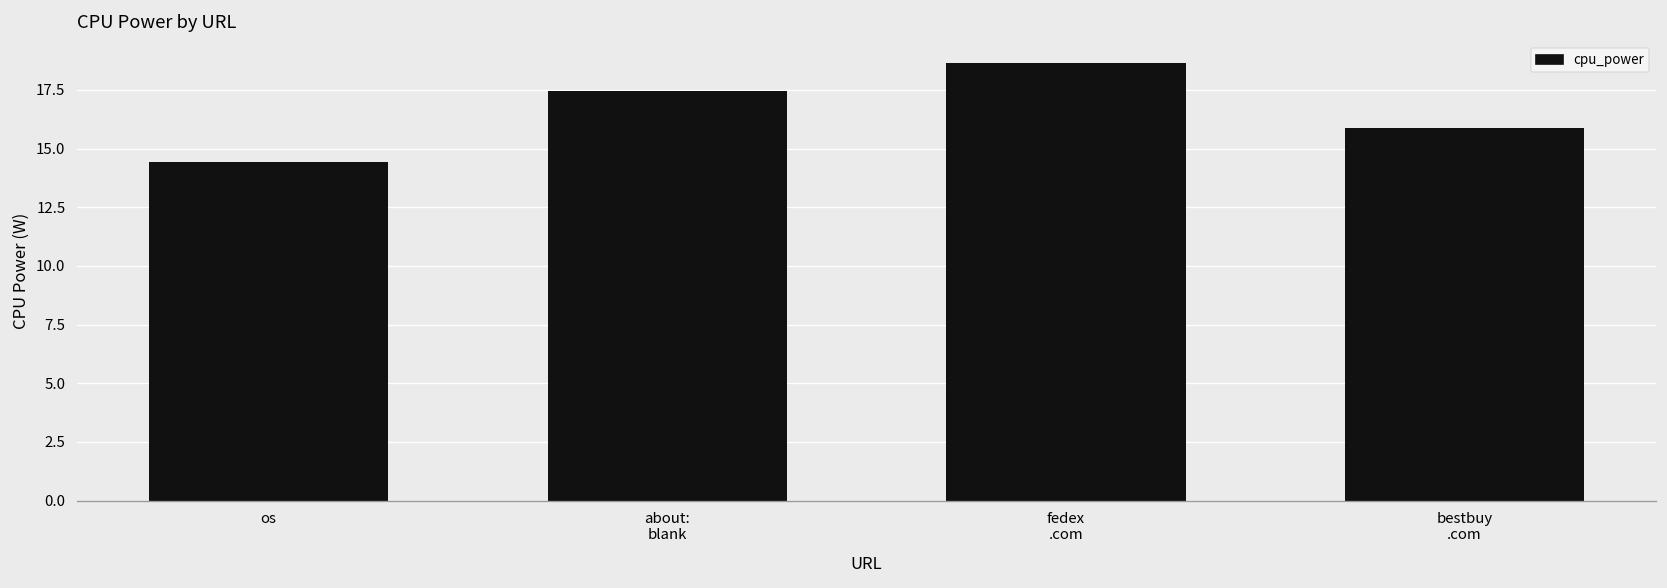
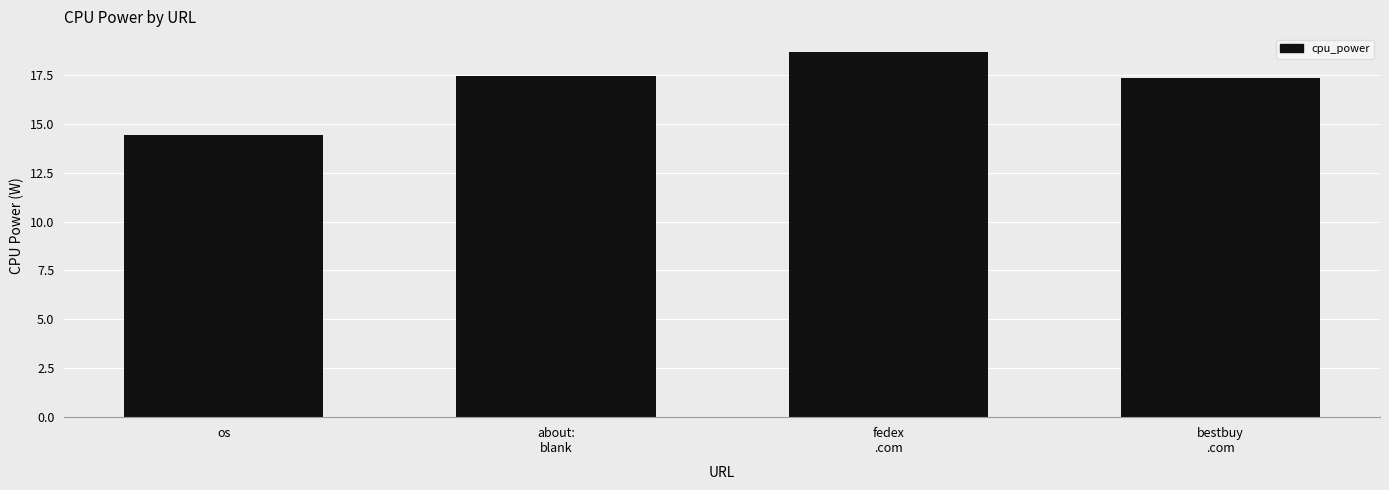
bestbuy .com: 15.9 -> 17.3
